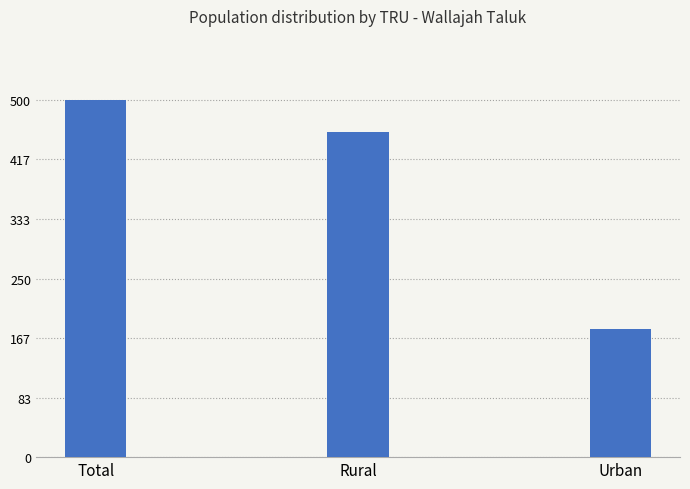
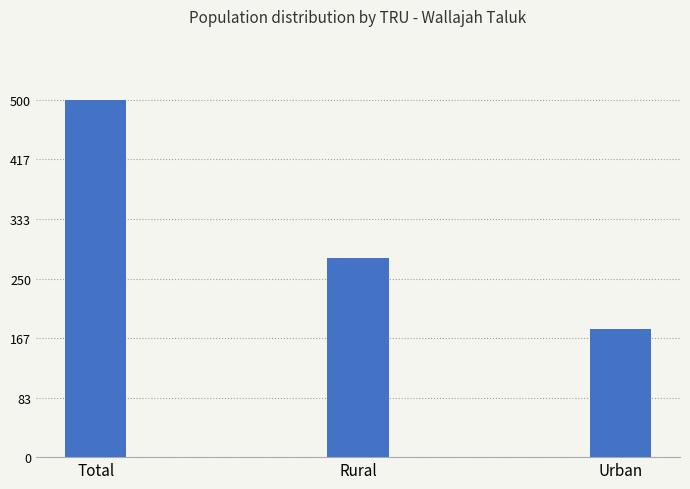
Rural: 460 -> 280
